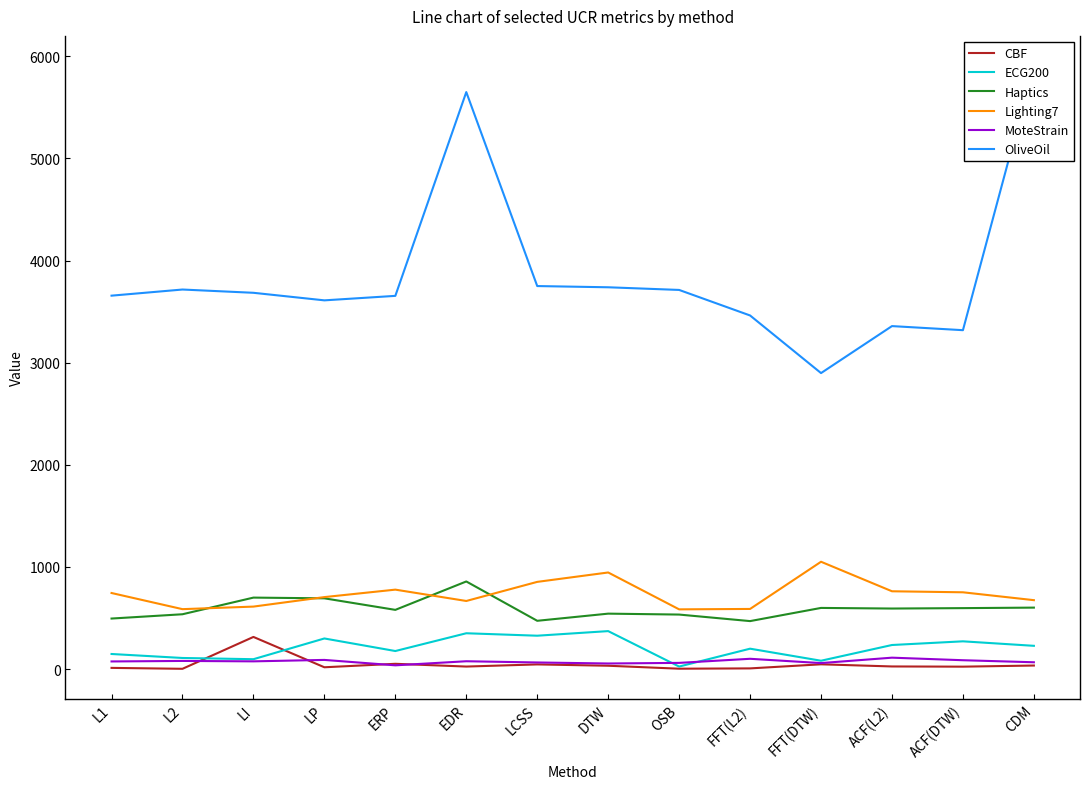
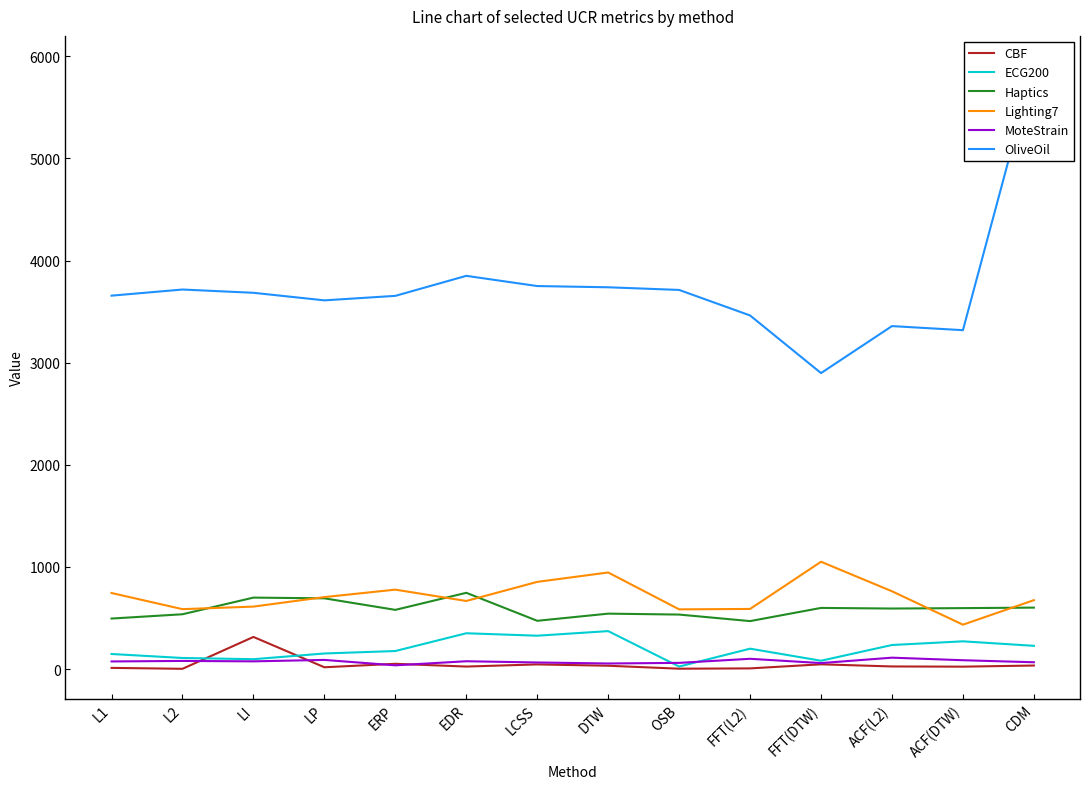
ECG200, LP: 300 -> 150
Haptics, EDR: 860 -> 750
OliveOil, EDR: 5650 -> 3850
Lighting7, ACF(DTW): 750 -> 440
